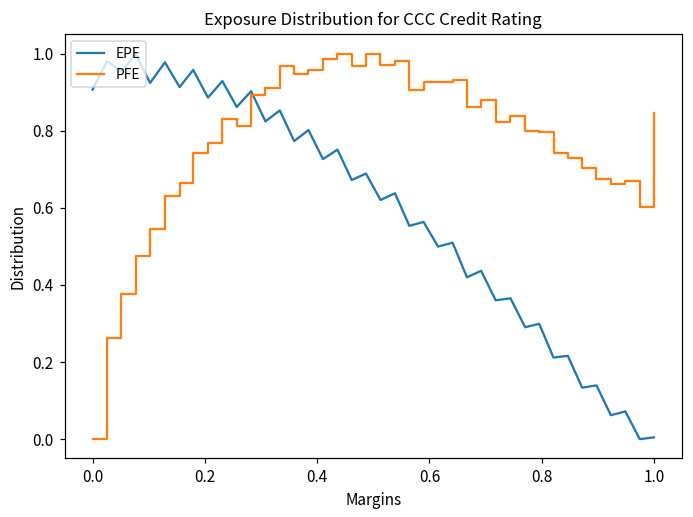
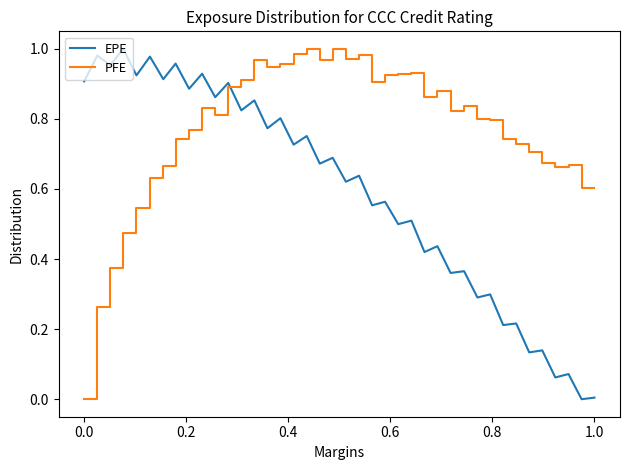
PFE, 1.0: 0.85 -> 0.60
